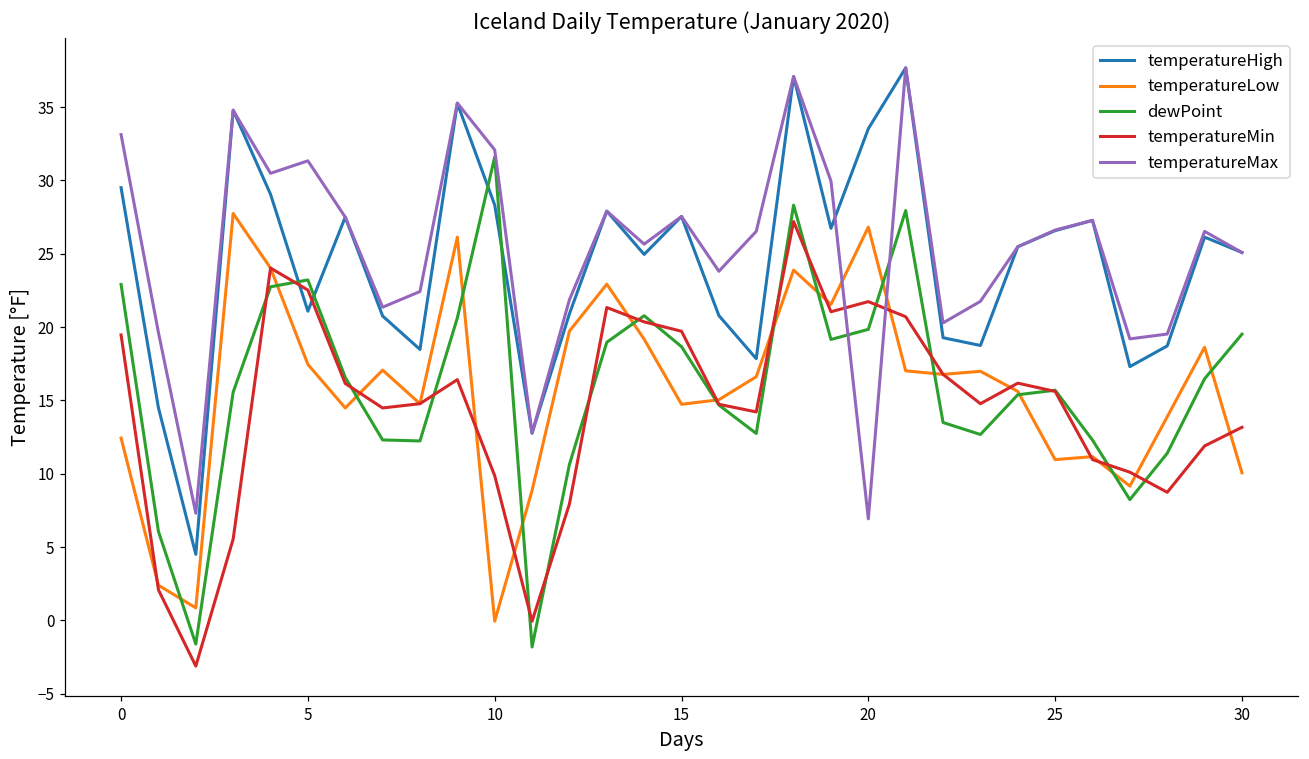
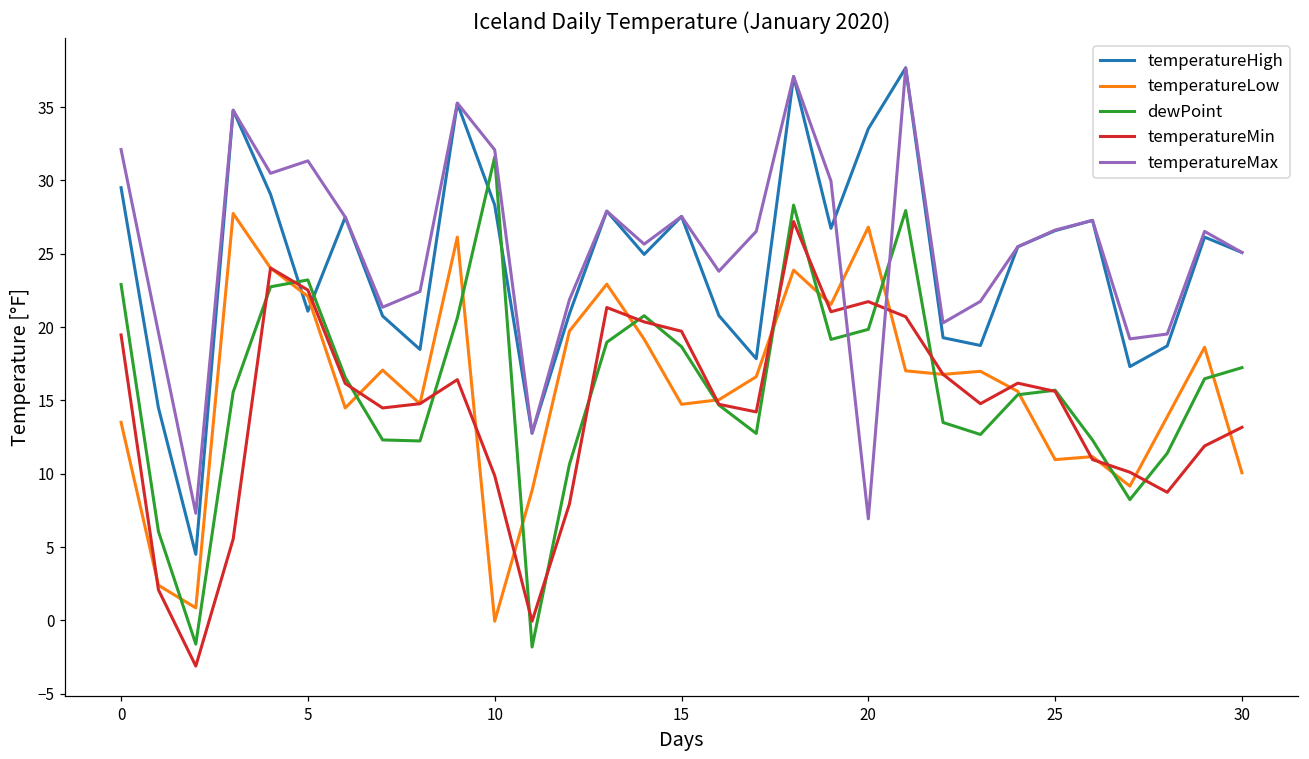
temperatureLow, 0: 12.4 -> 13.5
temperatureMax, 0: 33.1 -> 32.1
temperatureLow, 5: 17.5 -> 22.1
dewPoint, 30: 19.5 -> 17.2
